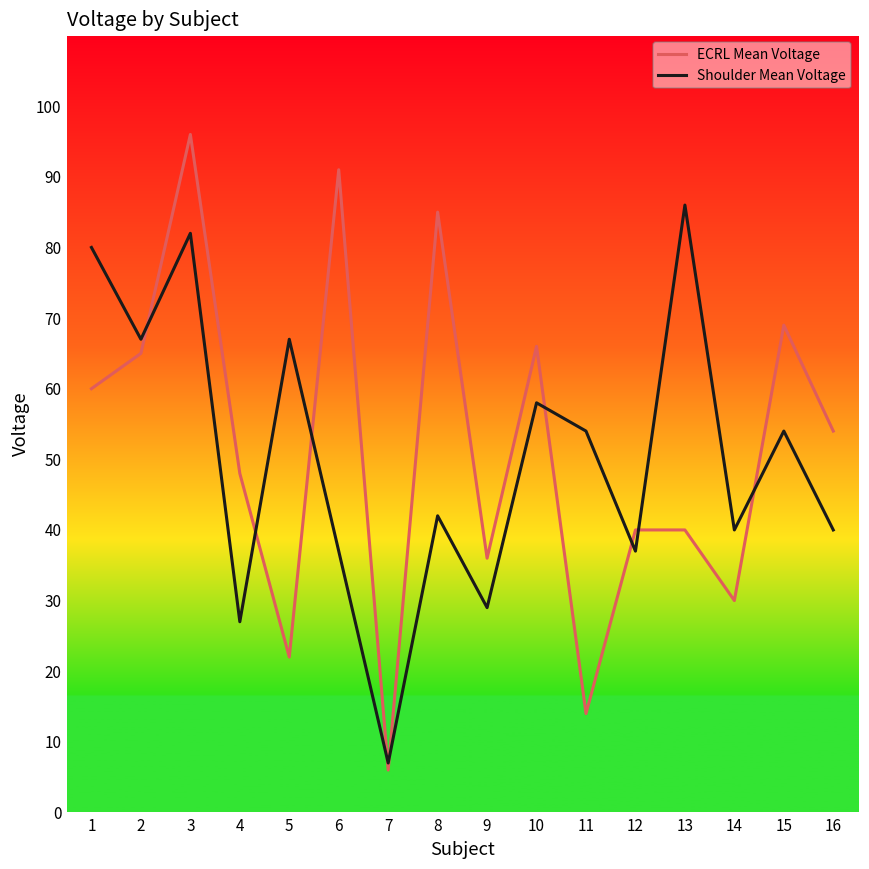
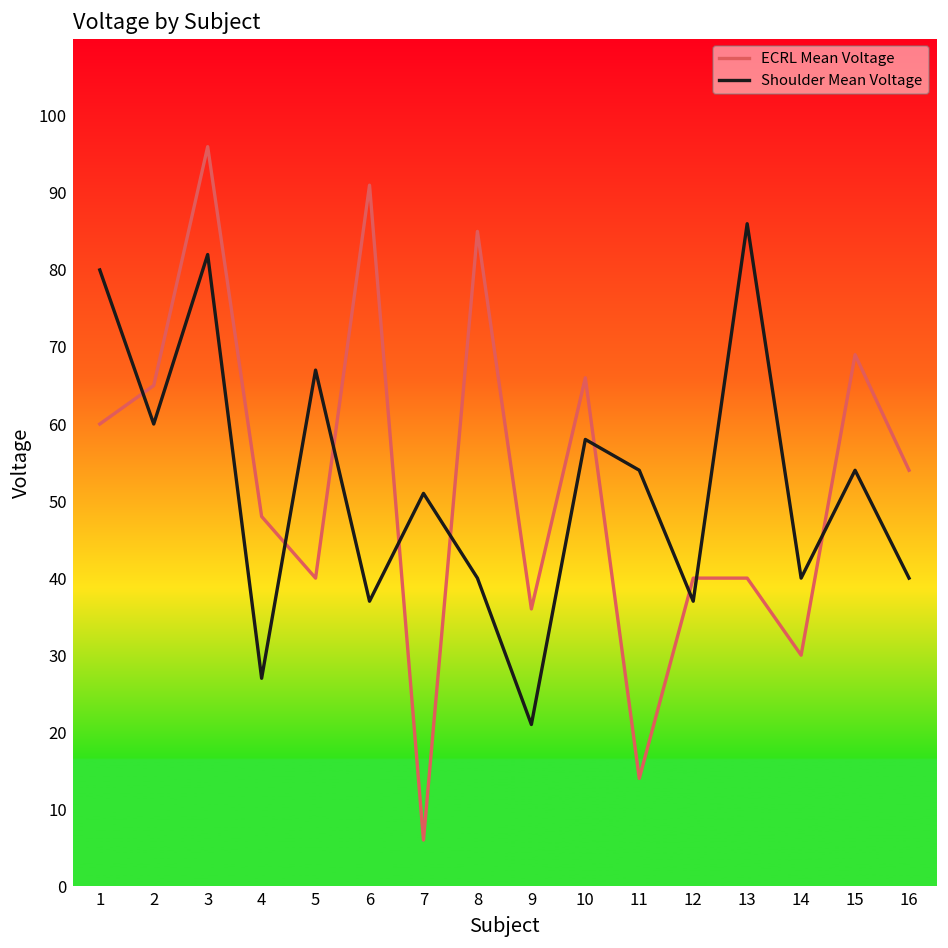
Shoulder Mean Voltage, 2: 67 -> 60
ECRL Mean Voltage, 5: 22 -> 40
Shoulder Mean Voltage, 7: 7 -> 51
Shoulder Mean Voltage, 8: 42 -> 40
Shoulder Mean Voltage, 9: 29 -> 21
